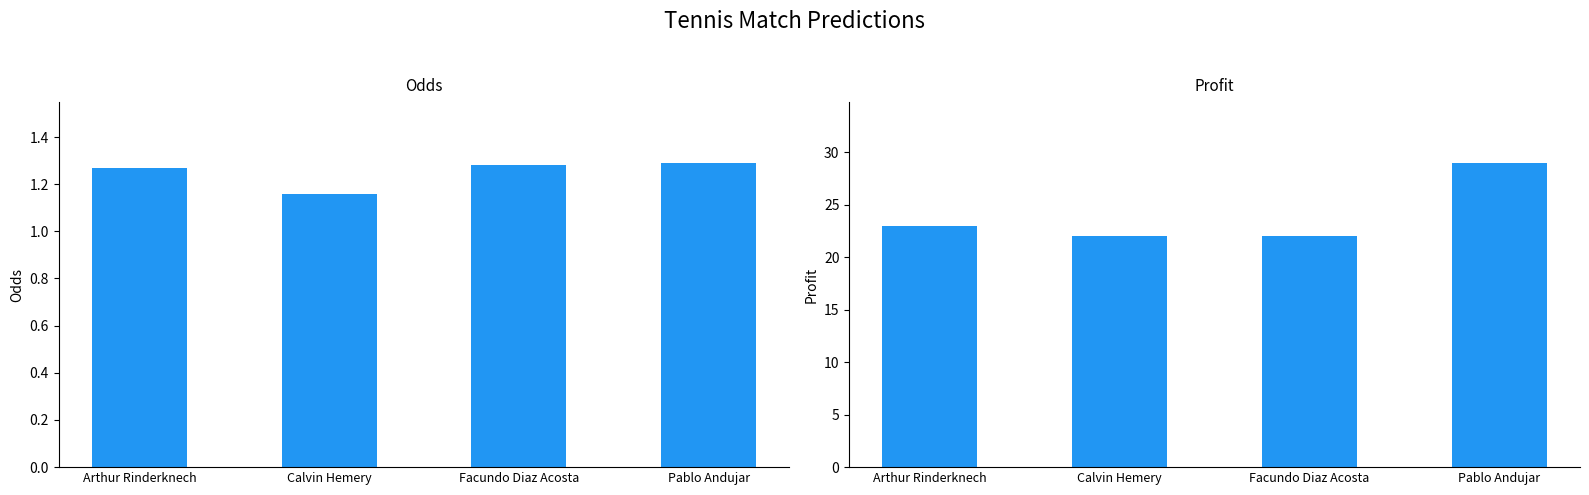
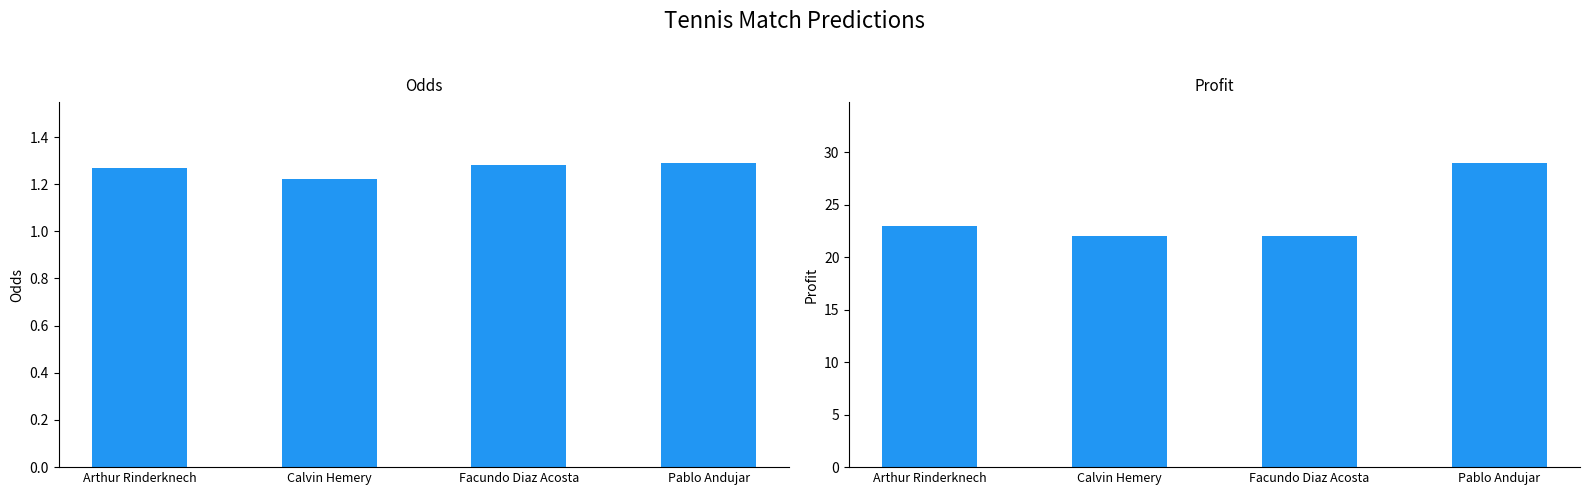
Odds, Calvin Hemery: 1.16 -> 1.22
